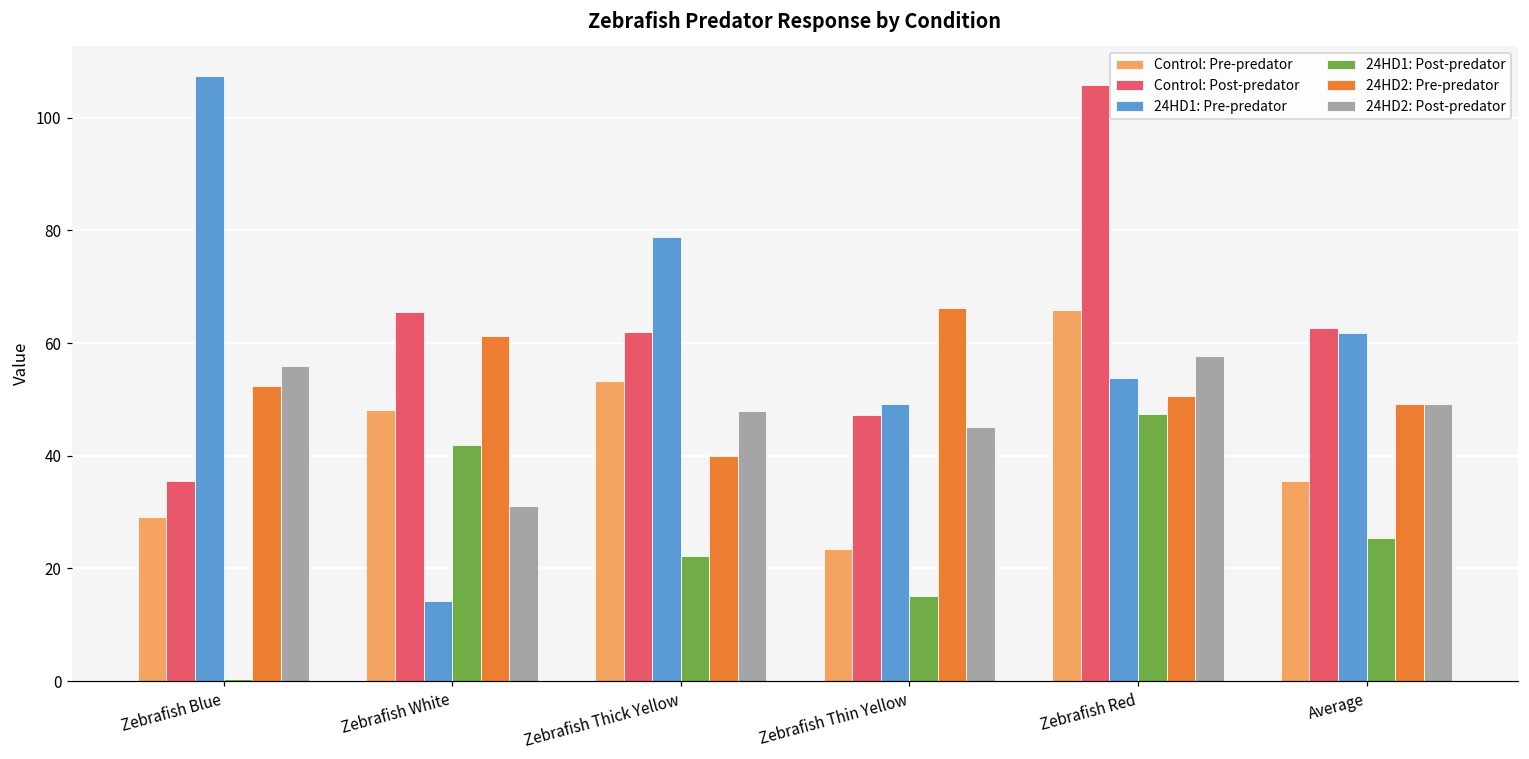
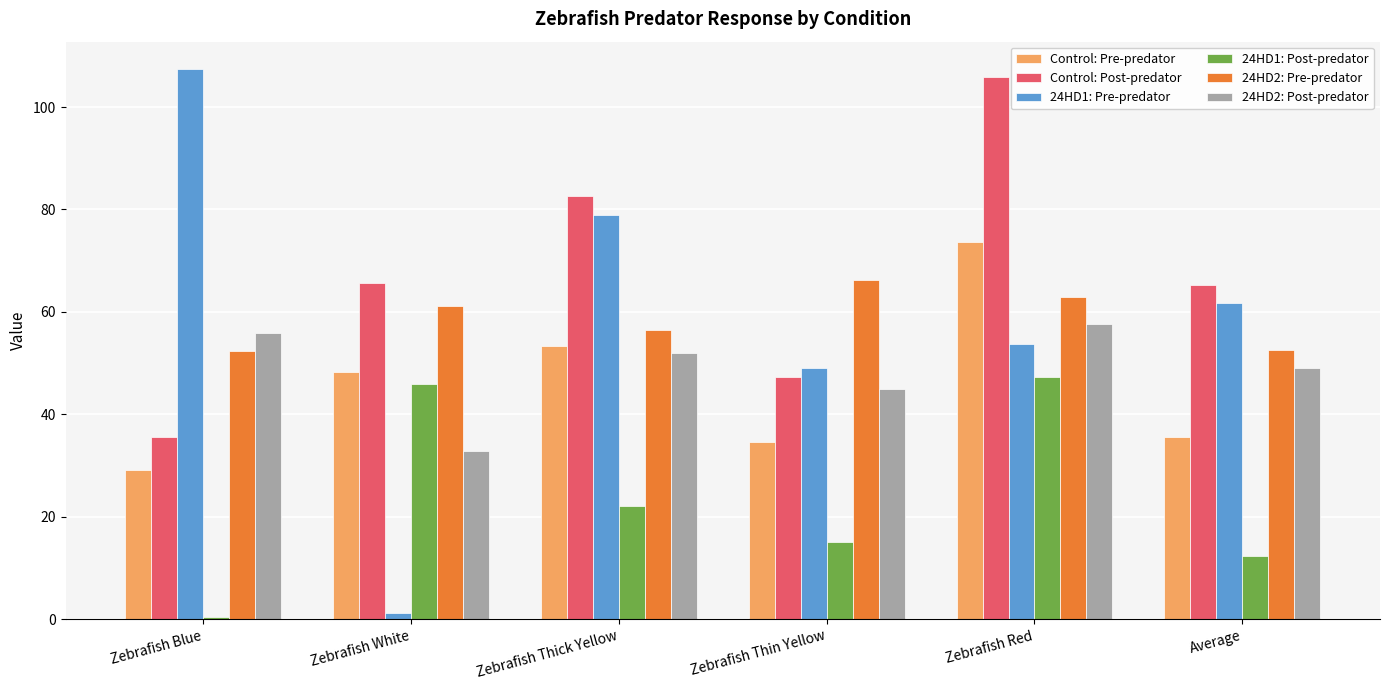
24HD1: Pre-predator, Zebrafish White: 14 -> 1
24HD1: Post-predator, Zebrafish White: 42 -> 46
24HD2: Post-predator, Zebrafish White: 31 -> 33
Control: Post-predator, Zebrafish Thick Yellow: 62 -> 83
24HD2: Pre-predator, Zebrafish Thick Yellow: 40 -> 57
24HD2: Post-predator, Zebrafish Thick Yellow: 48 -> 52
Control: Pre-predator, Zebrafish Thin Yellow: 23 -> 35
Control: Pre-predator, Zebrafish Red: 66 -> 74
24HD2: Pre-predator, Zebrafish Red: 51 -> 63
Control: Post-predator, Average: 63 -> 65
24HD1: Post-predator, Average: 25 -> 12
24HD2: Pre-predator, Average: 49 -> 53
